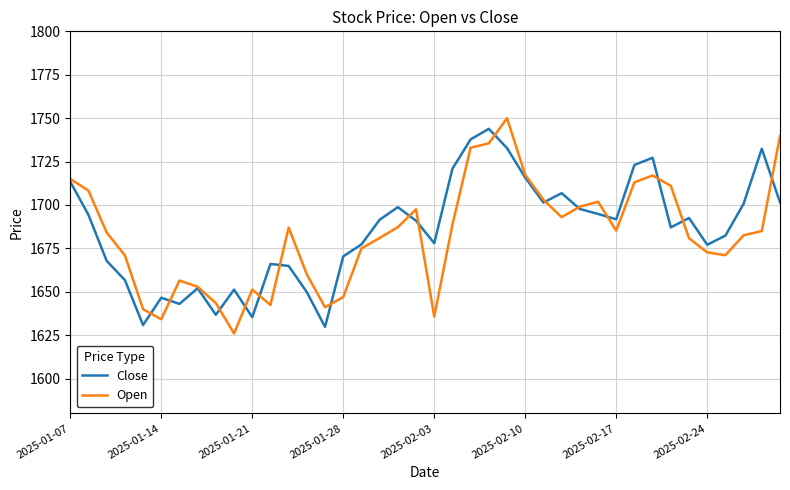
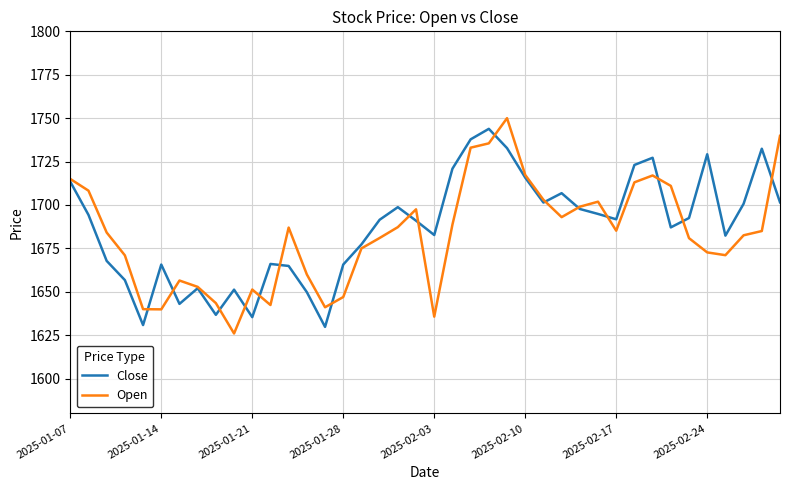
Close, 2025-01-14: 1647 -> 1666
Open, 2025-01-14: 1634 -> 1640
Close, 2025-01-28: 1670 -> 1666
Close, 2025-02-03: 1678 -> 1683
Close, 2025-02-24: 1677 -> 1729
